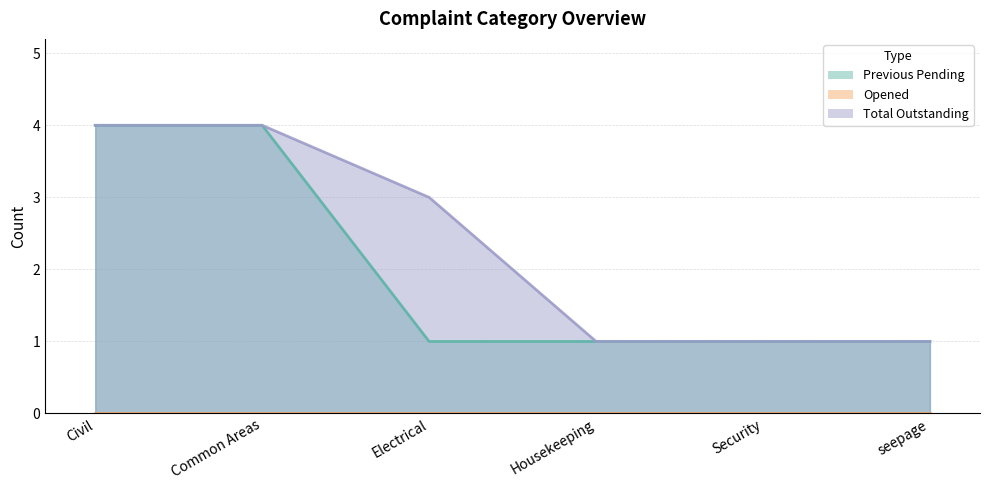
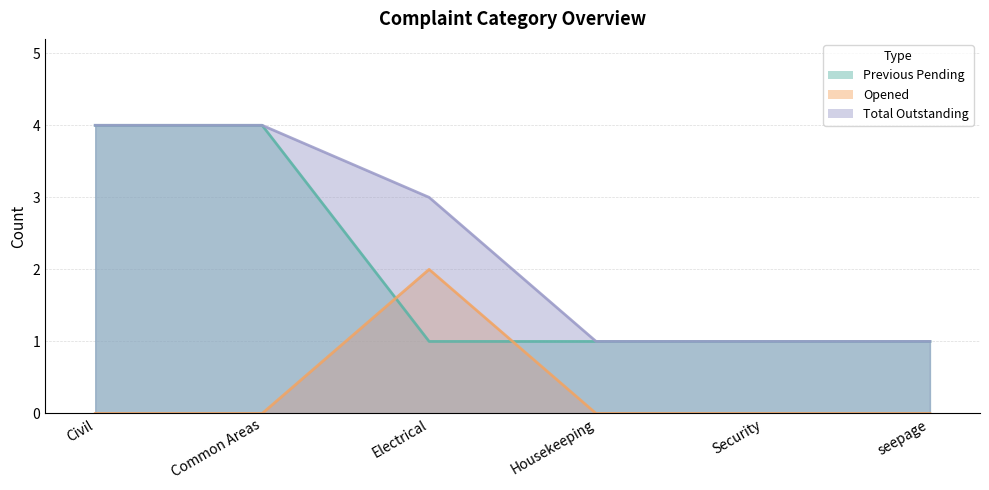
Opened, Electrical: 0 -> 2
